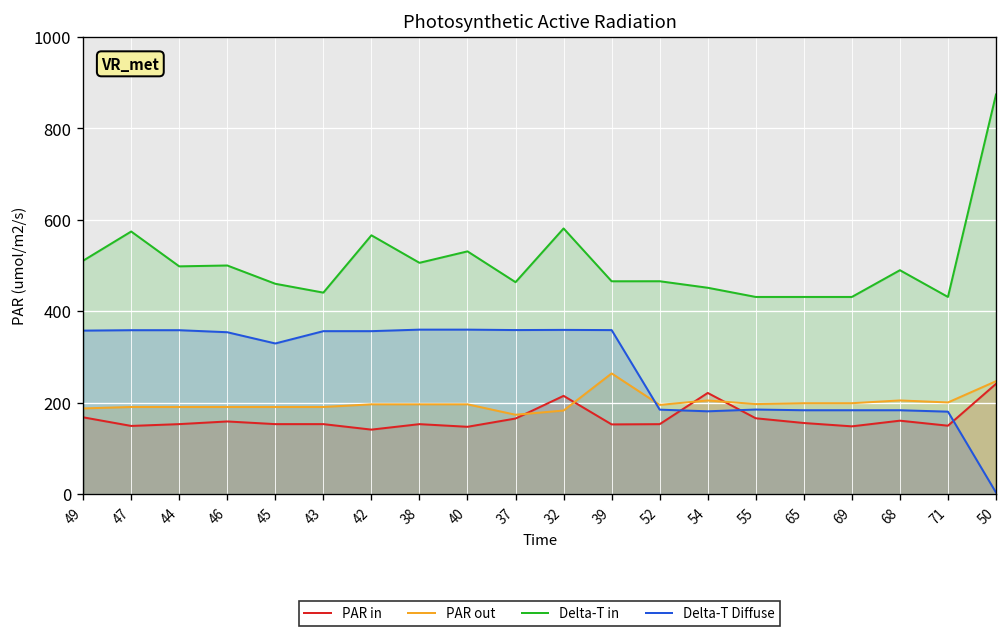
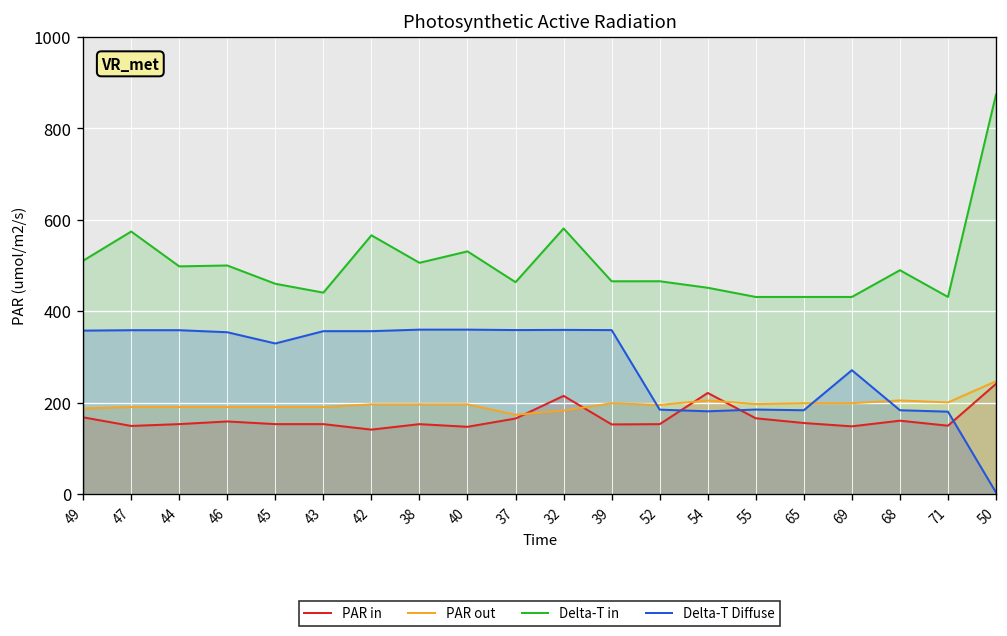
PAR out, 39: 260 -> 200
Delta-T Diffuse, 69: 180 -> 270
